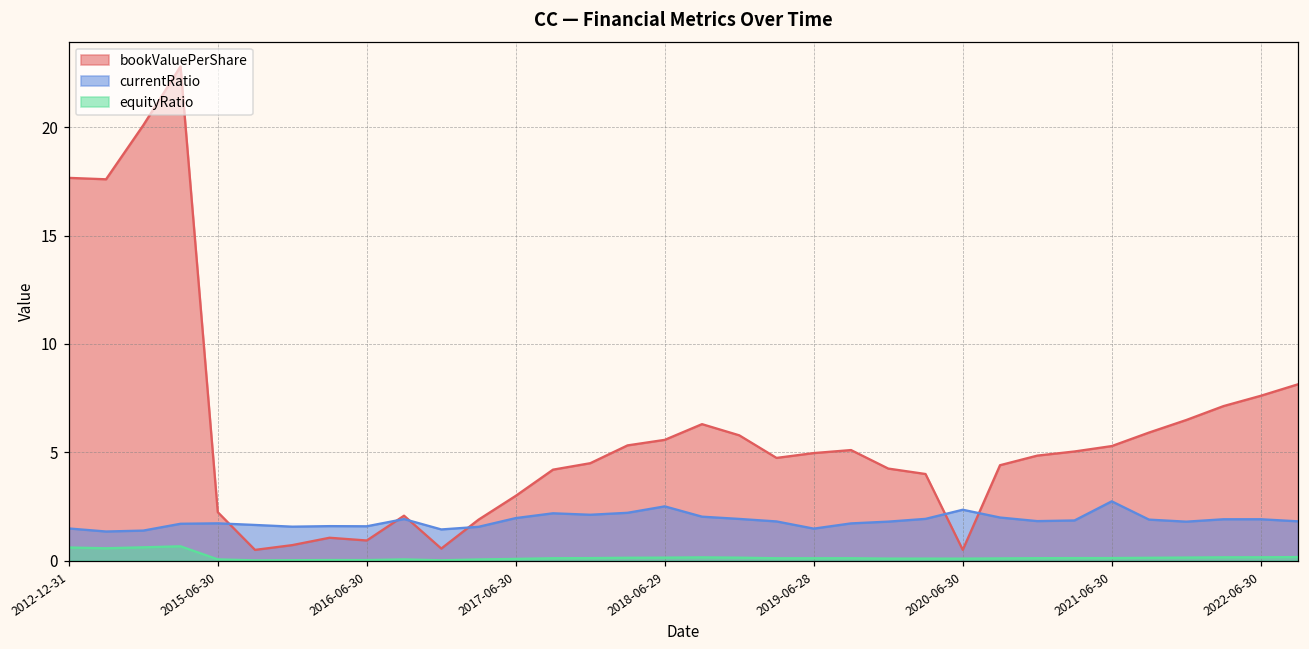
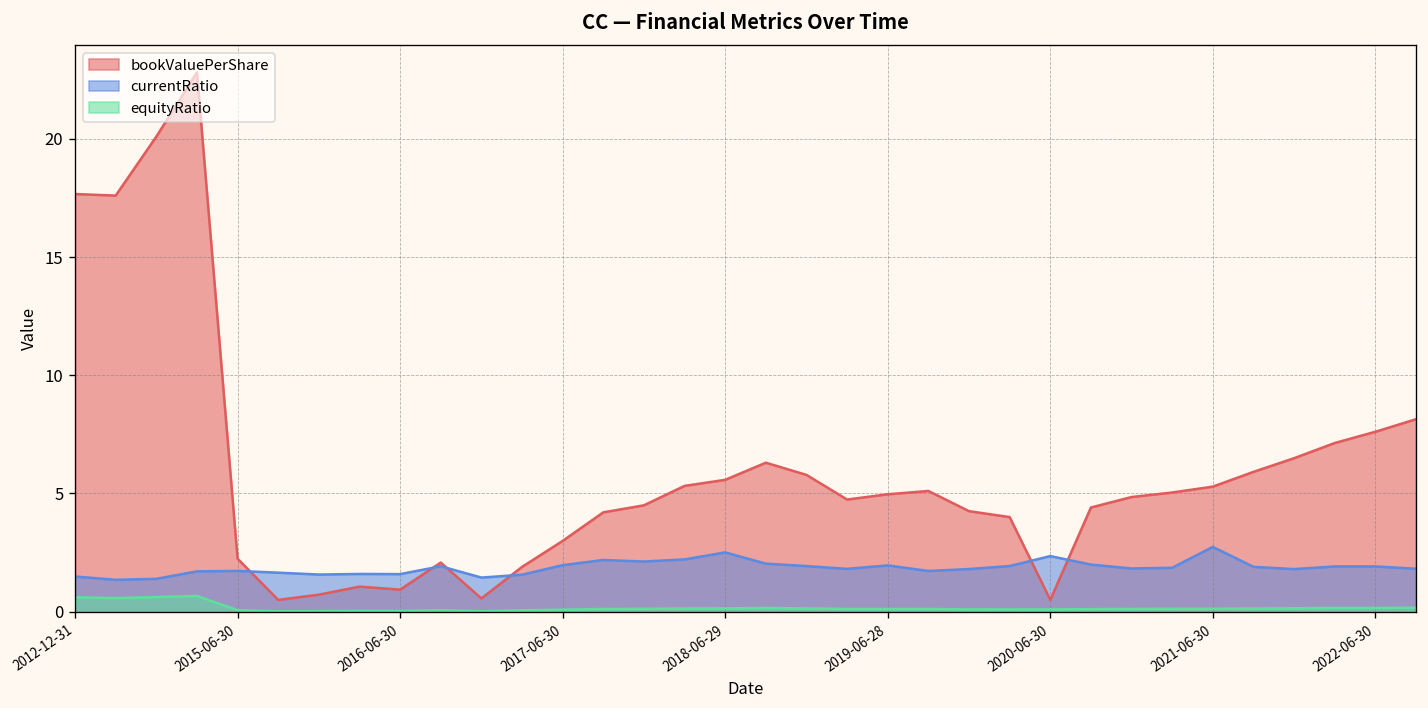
currentRatio, 2019-06-28: 1.5 -> 2.0
